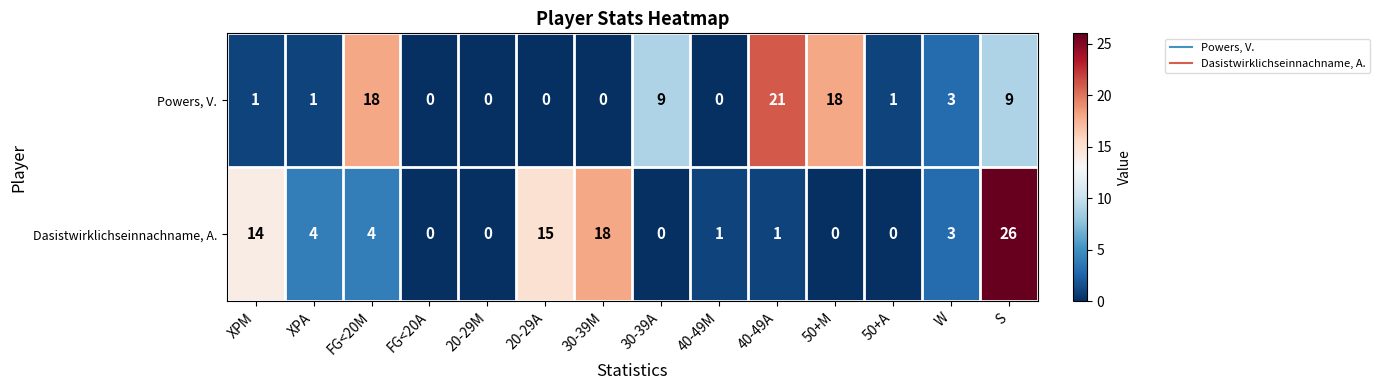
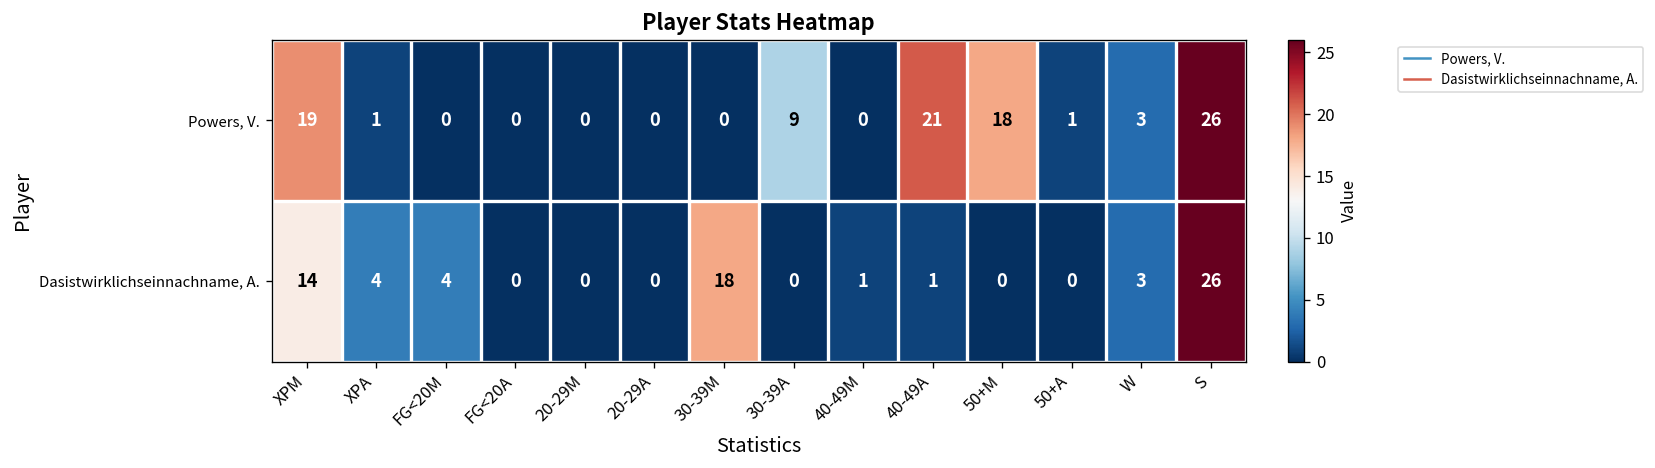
Powers, V., XPM: 1 -> 19
Powers, V., FG<20M: 18 -> 0
Powers, V., S: 9 -> 26
Dasistwirklichseinnachname, A., 20-29A: 15 -> 0
